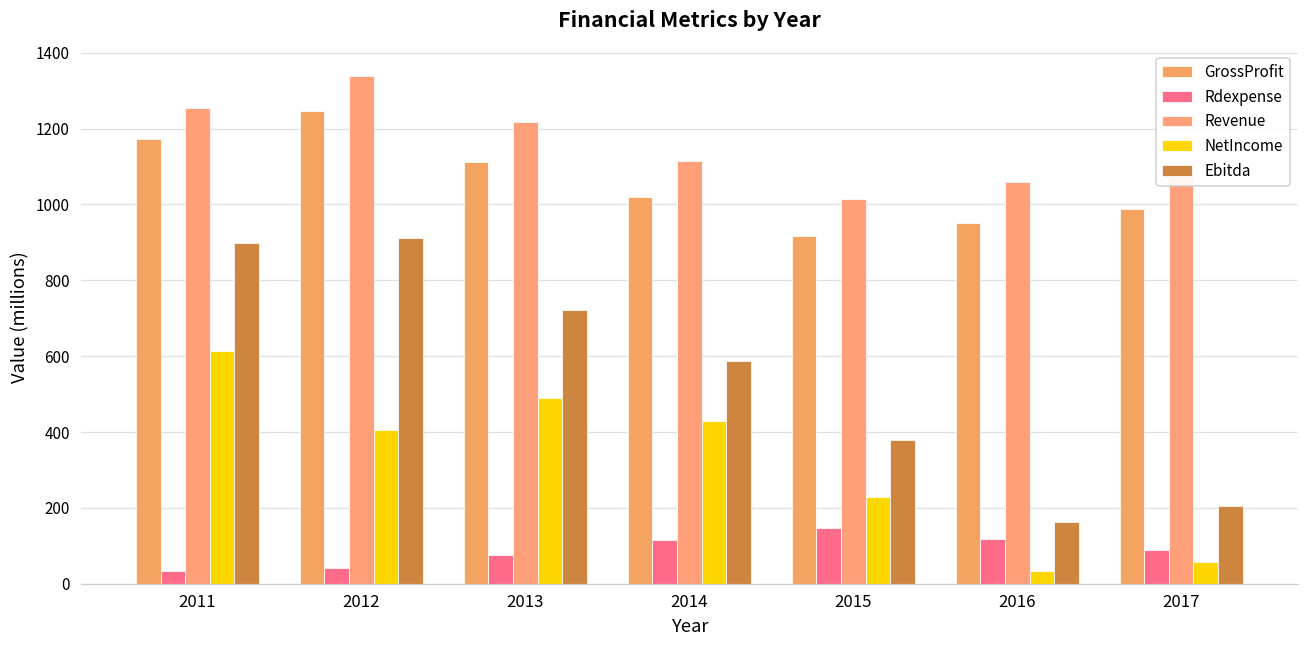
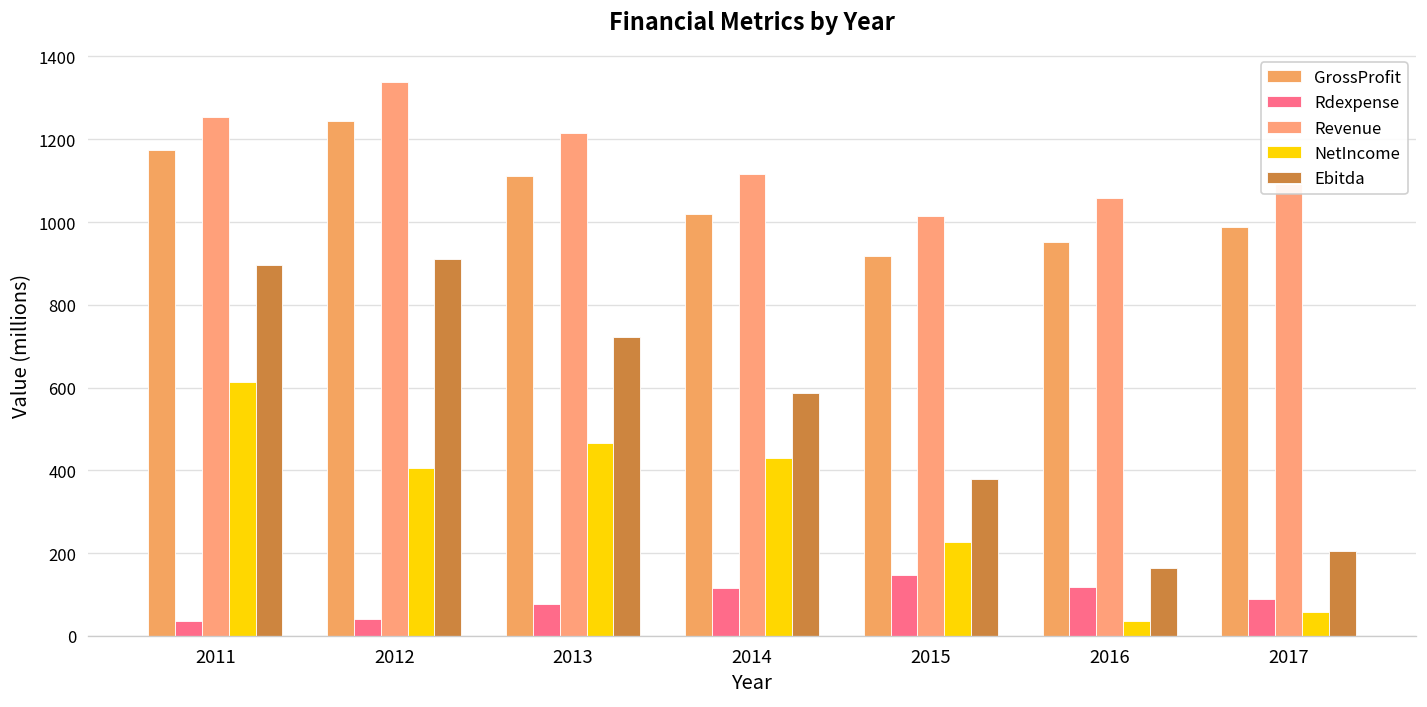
NetIncome, 2013: 490 -> 470
